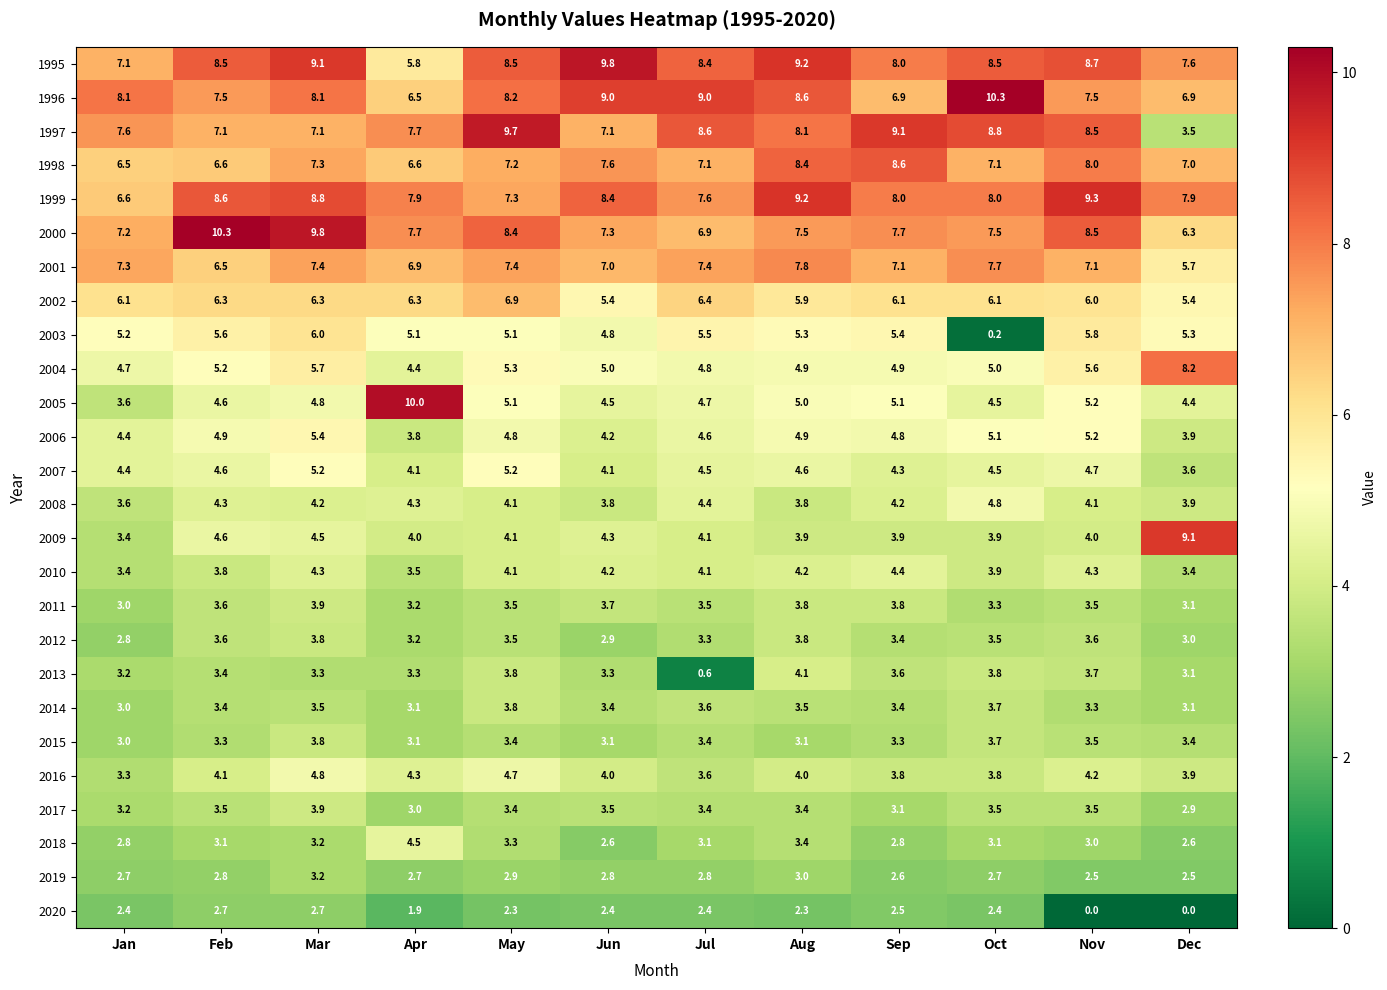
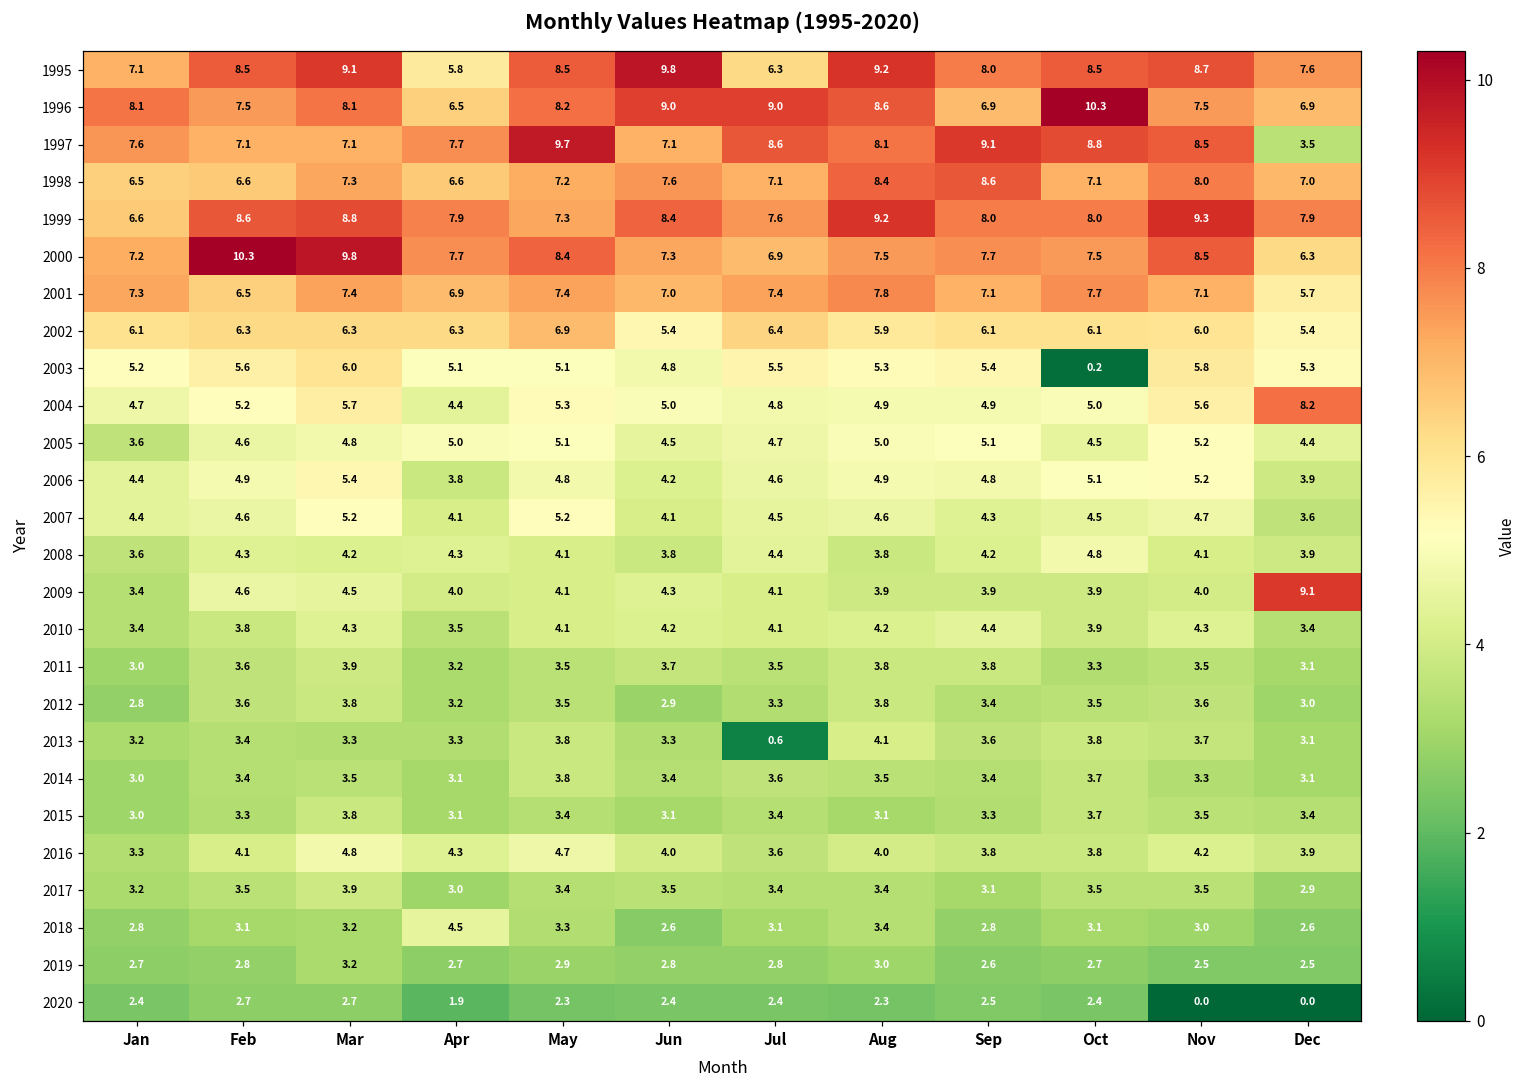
1995, Jul: 8.4 -> 6.3
2005, Apr: 10.0 -> 5.0
